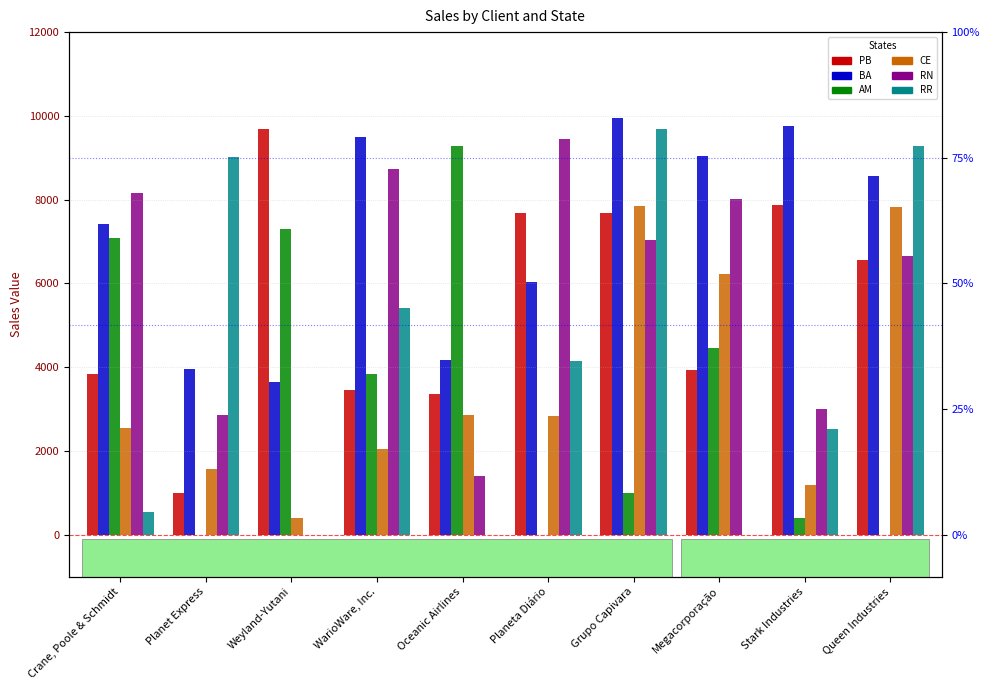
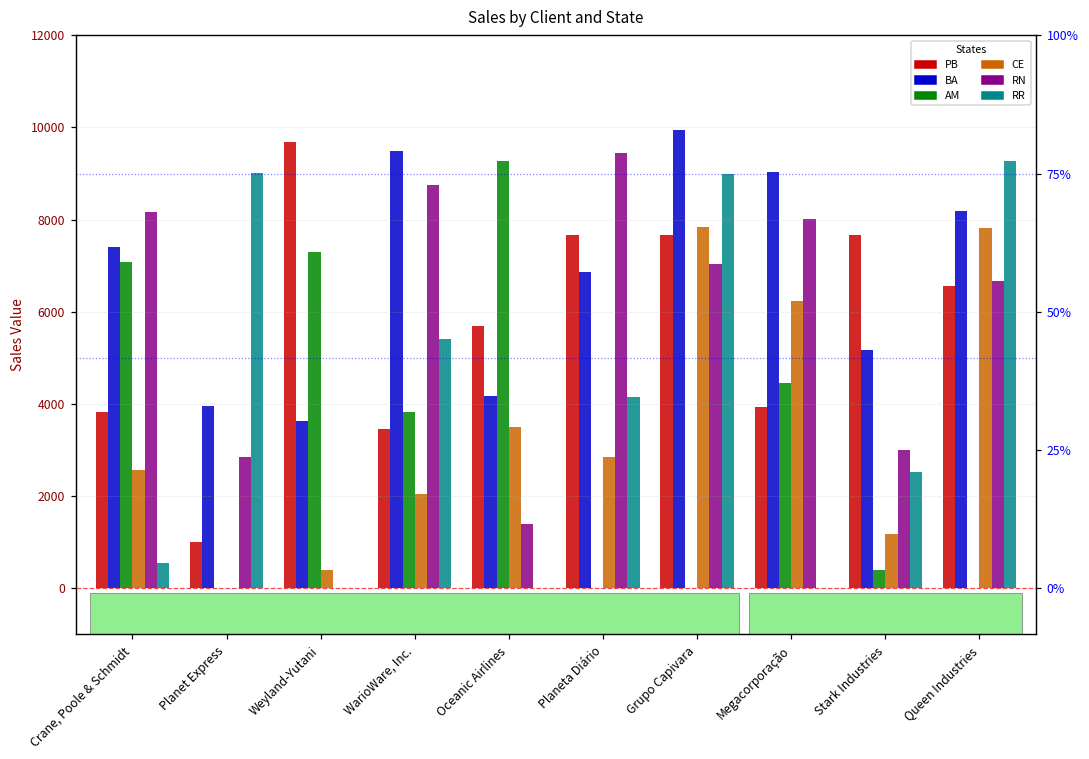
CE, Planet Express: 1600 -> 0
PB, Oceanic Airlines: 3400 -> 5700
CE, Oceanic Airlines: 2900 -> 3500
BA, Planeta Diário: 6000 -> 6900
AM, Grupo Capivara: 1000 -> 0
RR, Grupo Capivara: 9700 -> 9000
PB, Stark Industries: 7900 -> 7700
BA, Stark Industries: 9800 -> 5200
BA, Queen Industries: 8600 -> 8200
